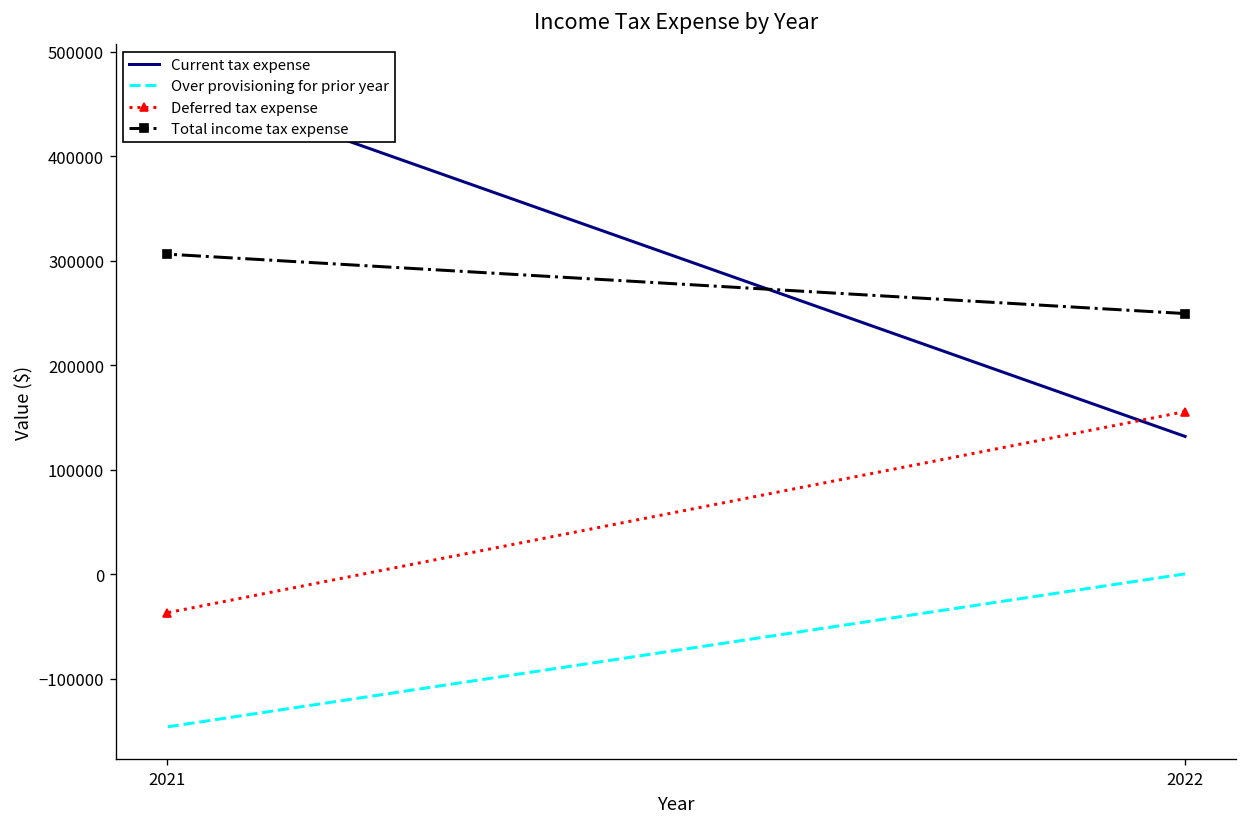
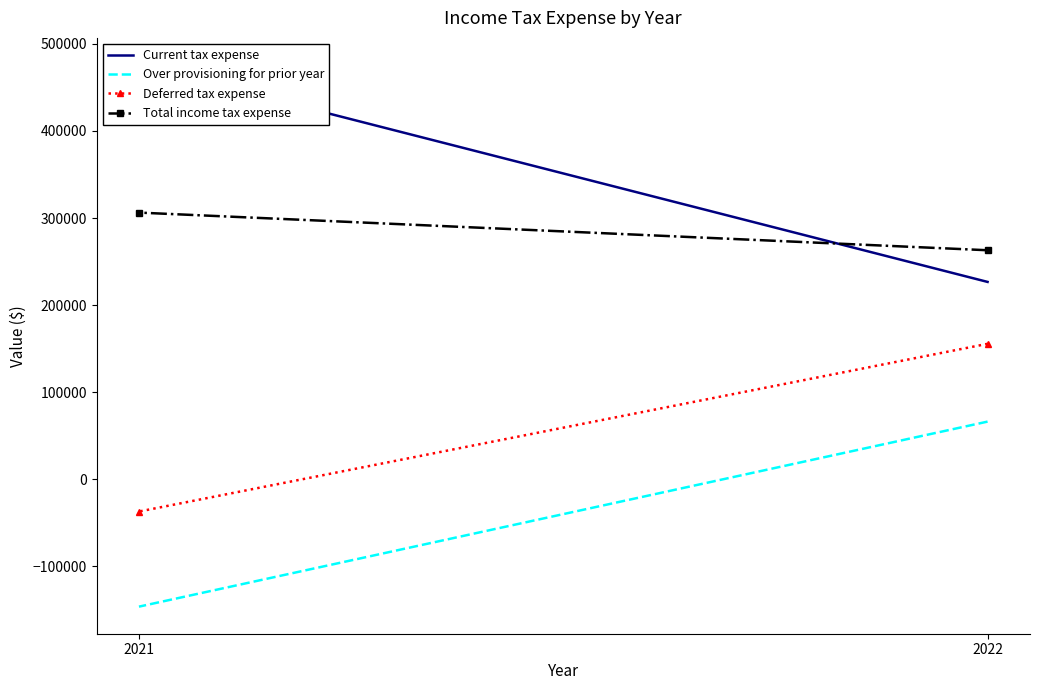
Current tax expense, 2022: 130000 -> 230000
Over provisioning for prior year, 2022: 0 -> 70000
Total income tax expense, 2022: 250000 -> 260000
